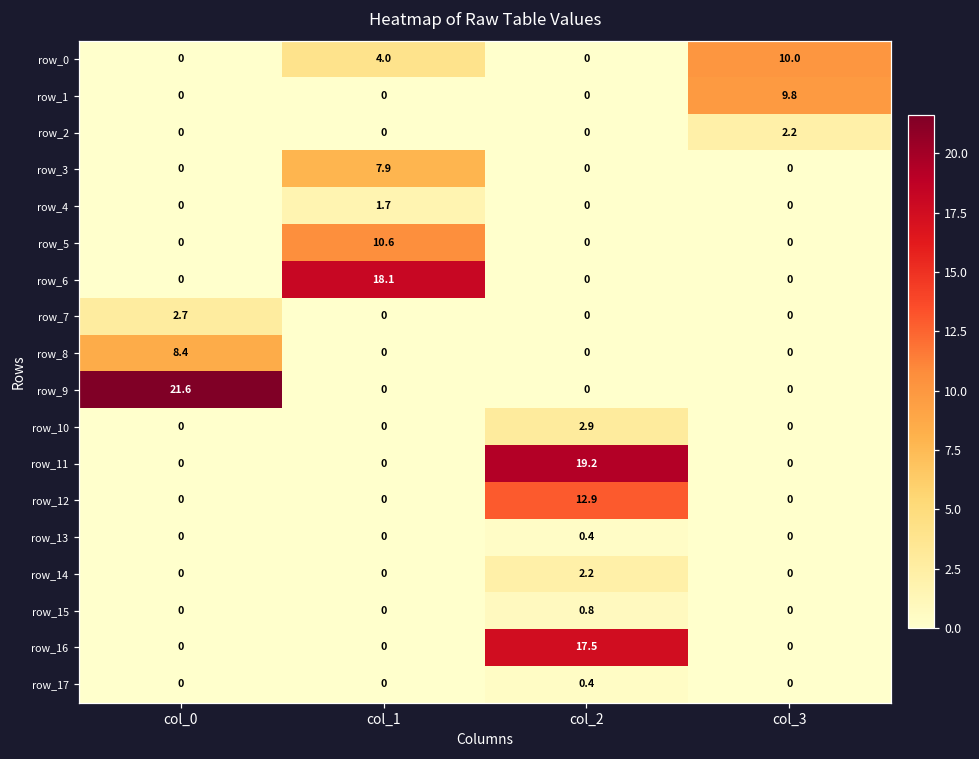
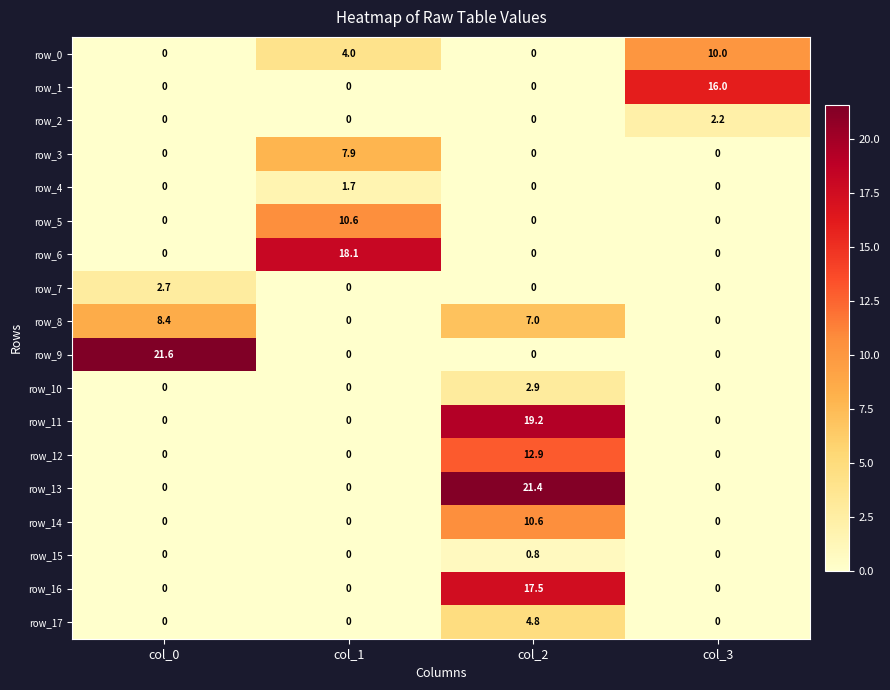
row_1, col_3: 9.8 -> 16.0
row_8, col_2: 0 -> 7.0
row_13, col_2: 0.4 -> 21.4
row_14, col_2: 2.2 -> 10.6
row_17, col_2: 0.4 -> 4.8
